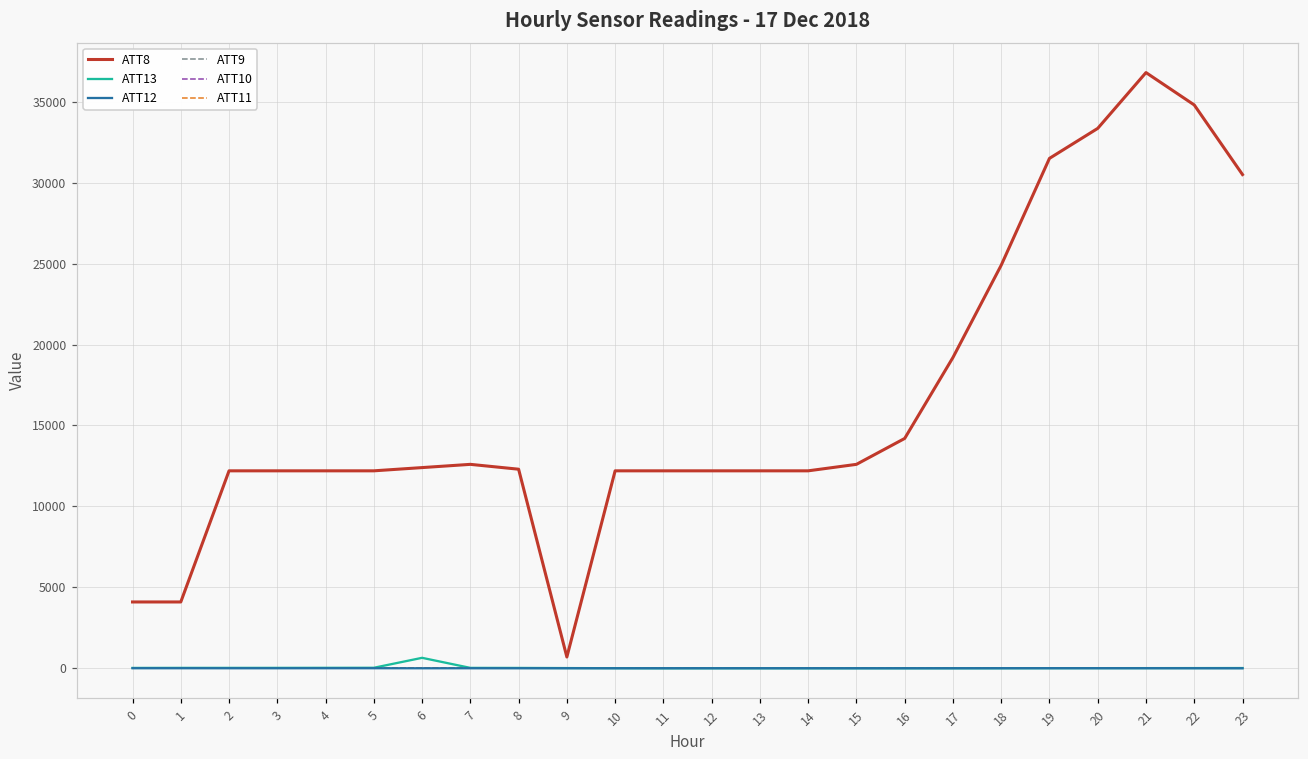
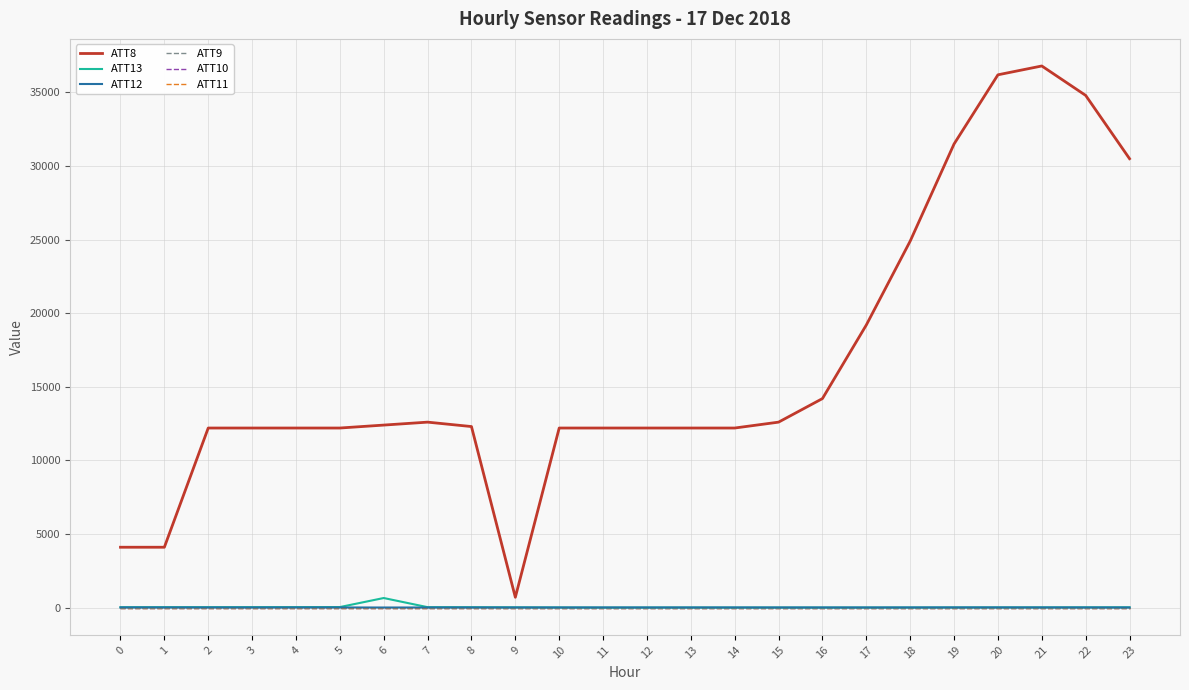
ATT8, 20: 33400 -> 36200
